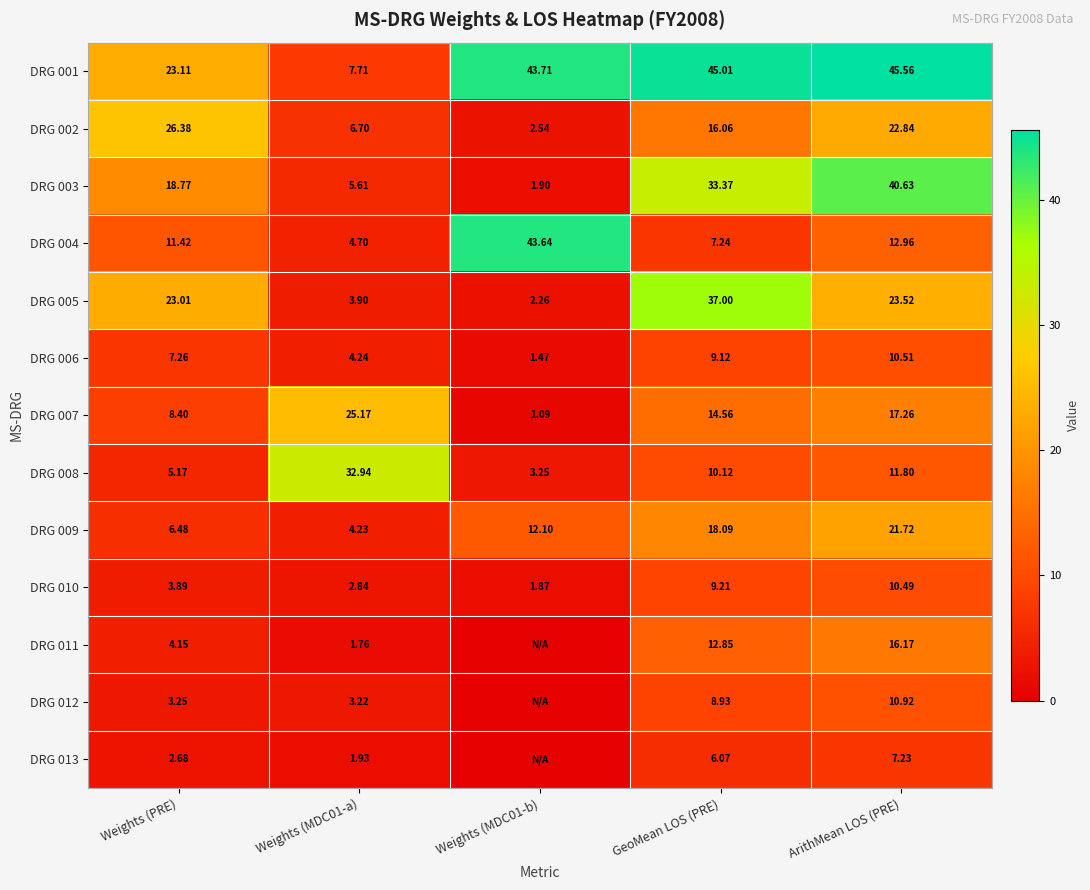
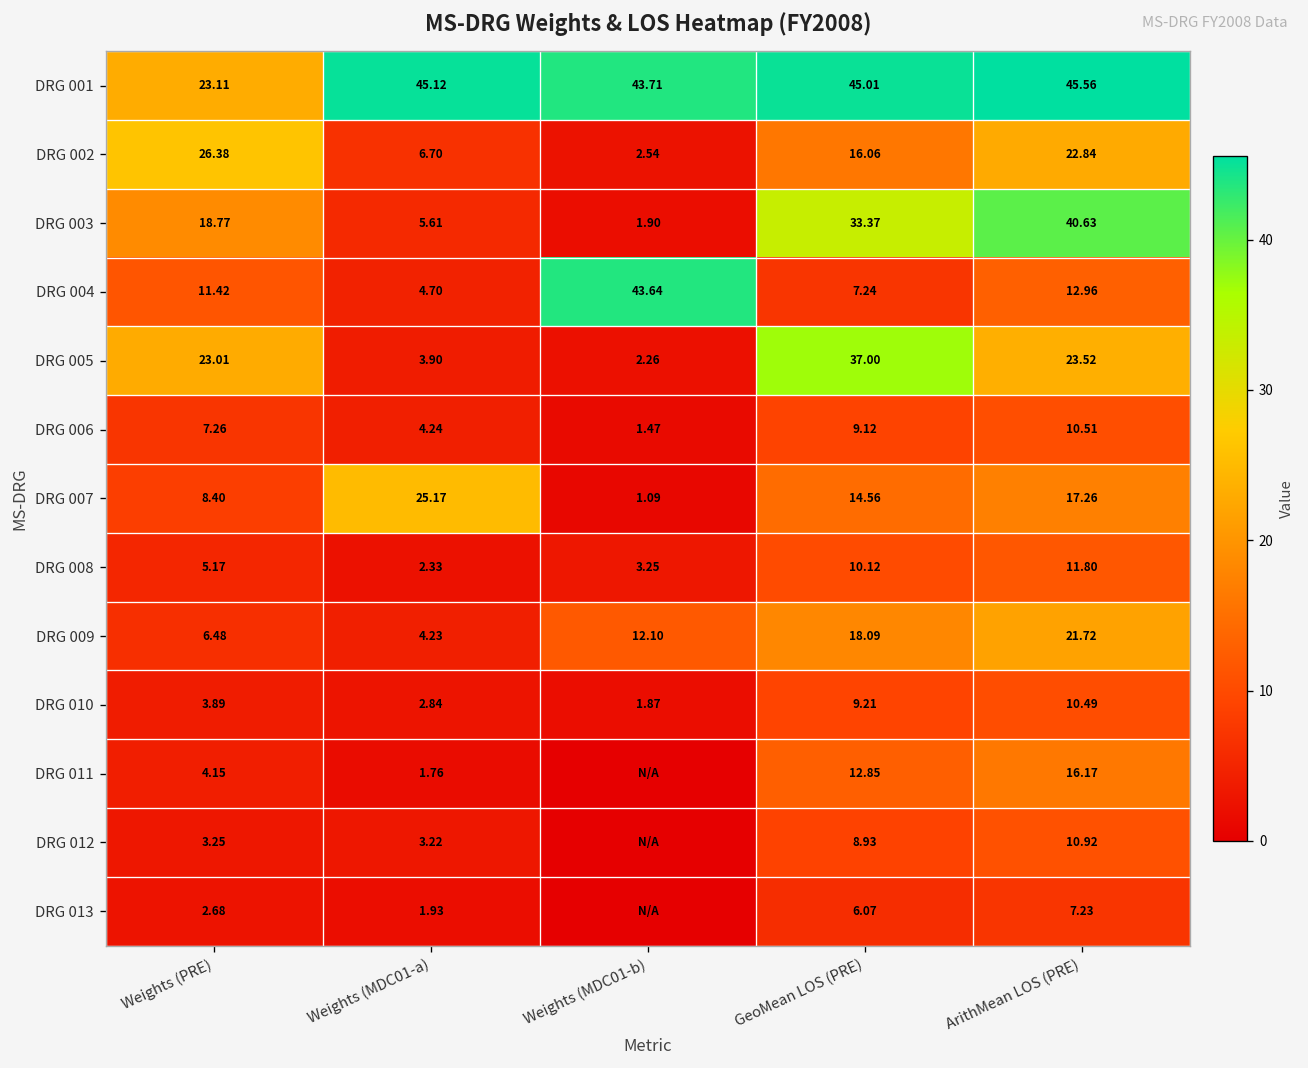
DRG 001, Weights (MDC01-a): 7.71 -> 45.12
DRG 008, Weights (MDC01-a): 32.94 -> 2.33
